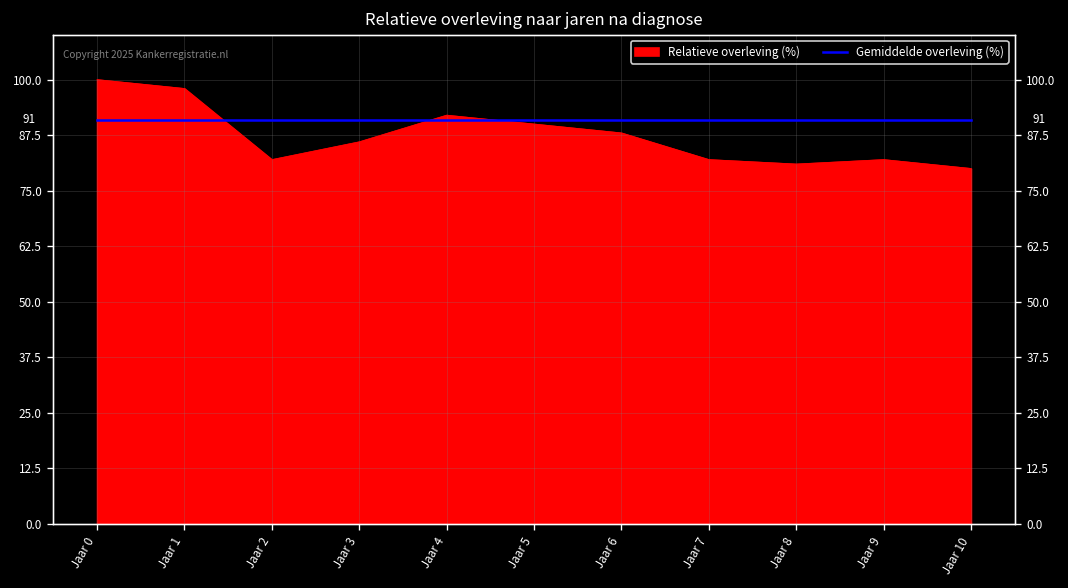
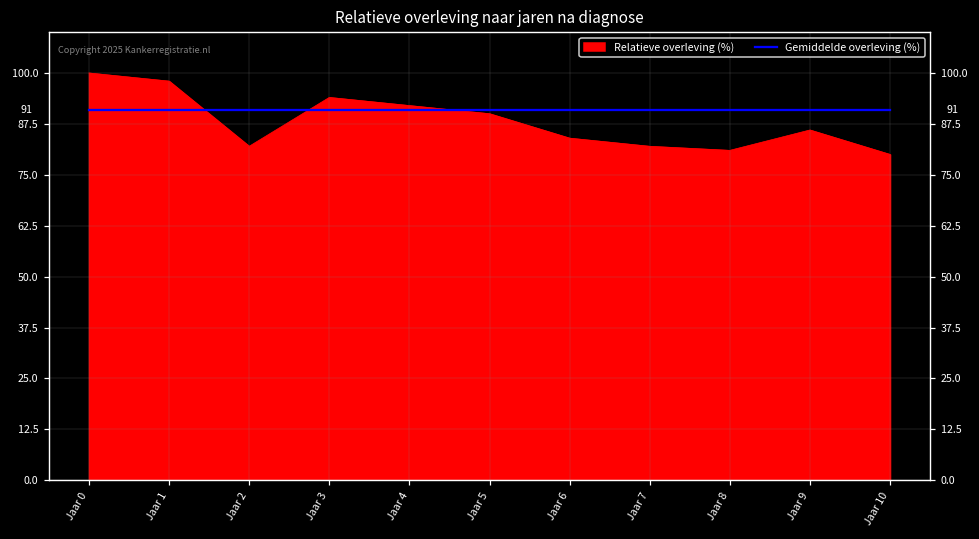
Relatieve overleving (%), Jaar 3: 86 -> 94
Relatieve overleving (%), Jaar 6: 88 -> 84
Relatieve overleving (%), Jaar 9: 82 -> 86
